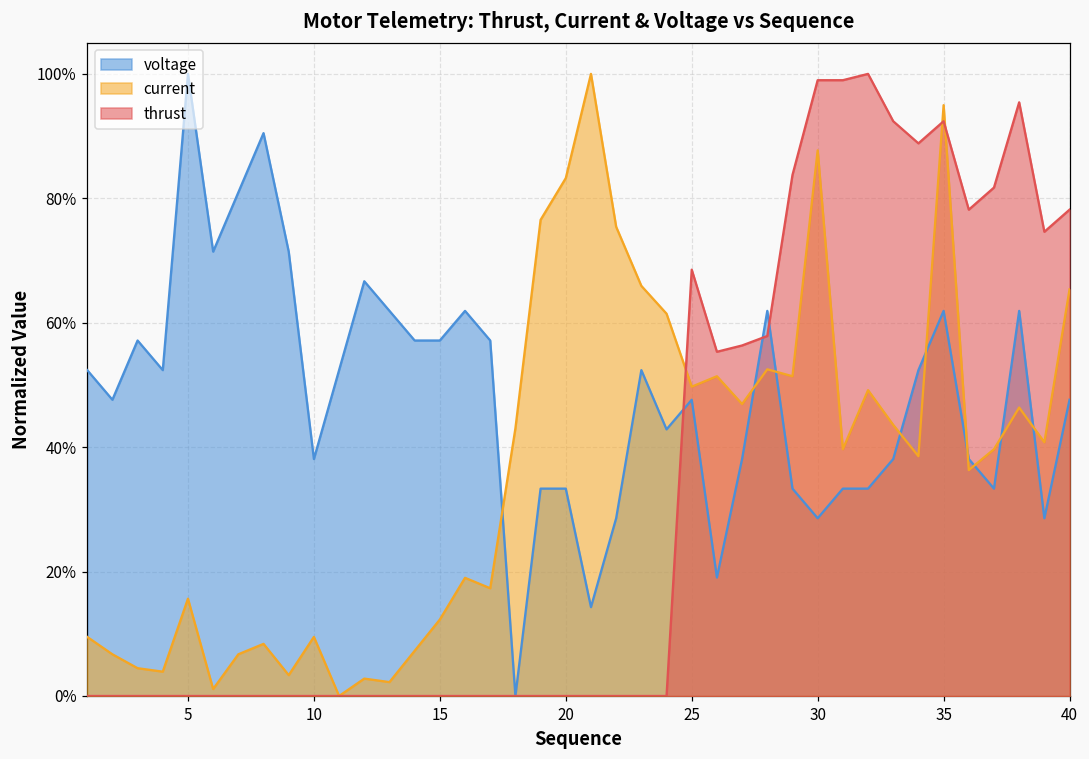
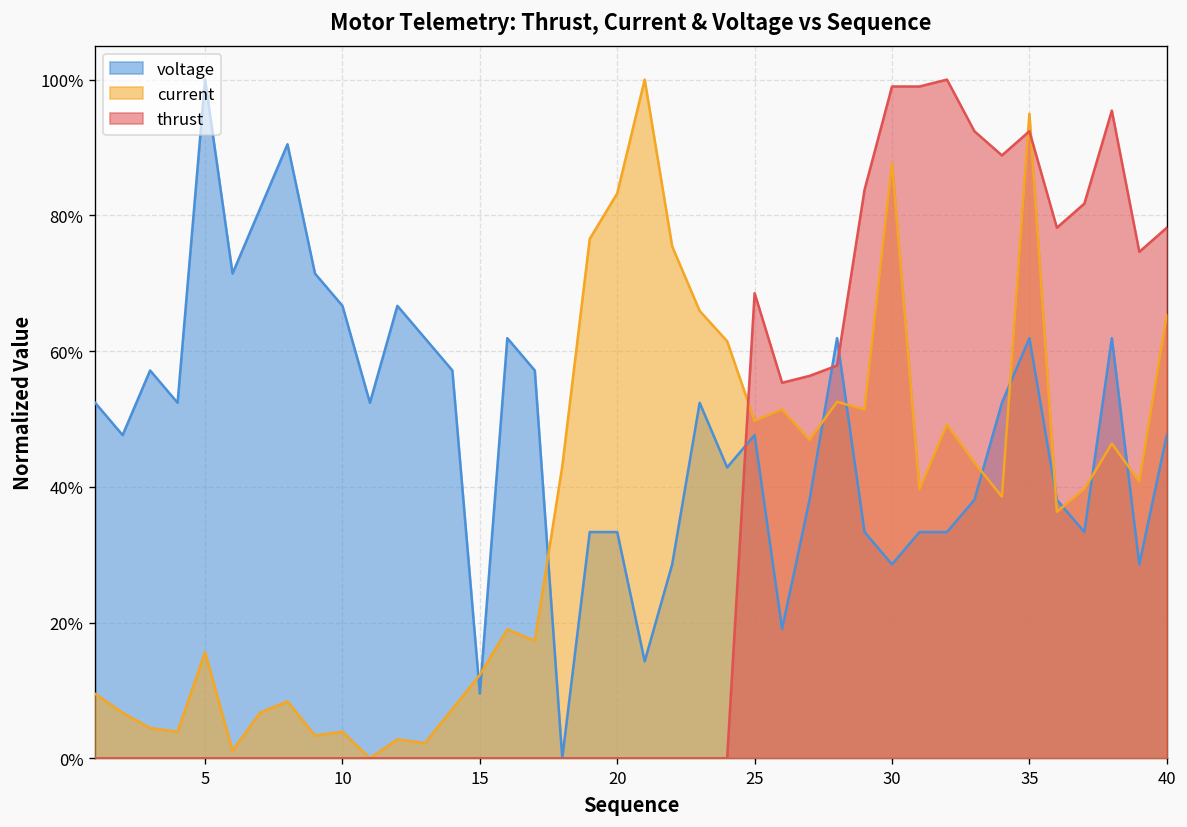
voltage, 10: 38% -> 67%
current, 10: 9% -> 4%
voltage, 15: 57% -> 10%
